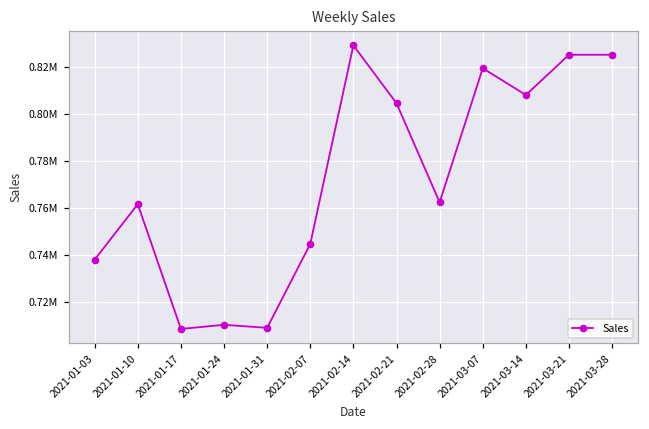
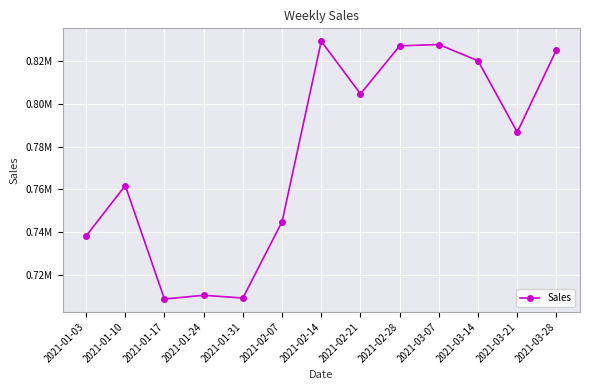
2021-02-28: 762000 -> 827000
2021-03-07: 820000 -> 828000
2021-03-14: 808000 -> 820000
2021-03-21: 825000 -> 787000
